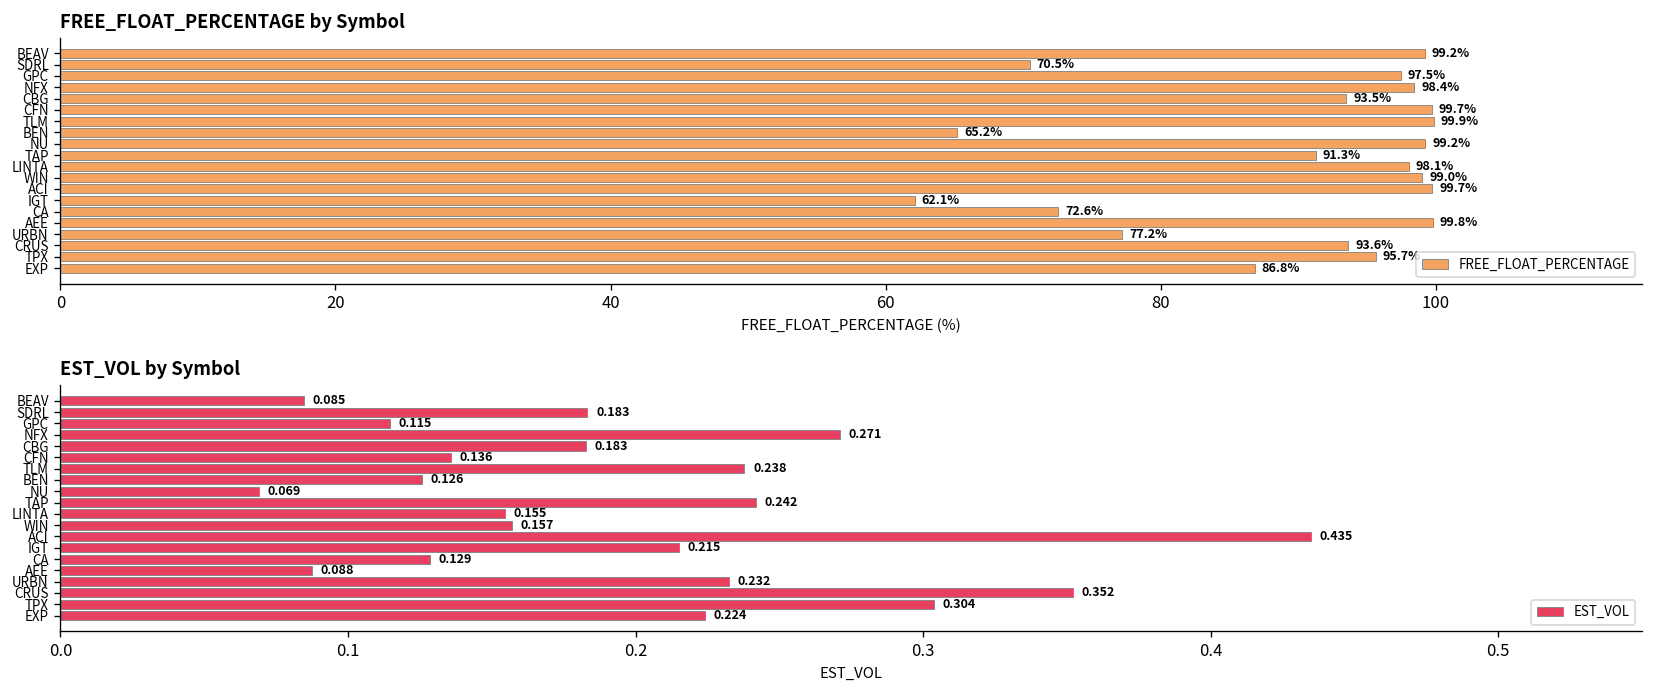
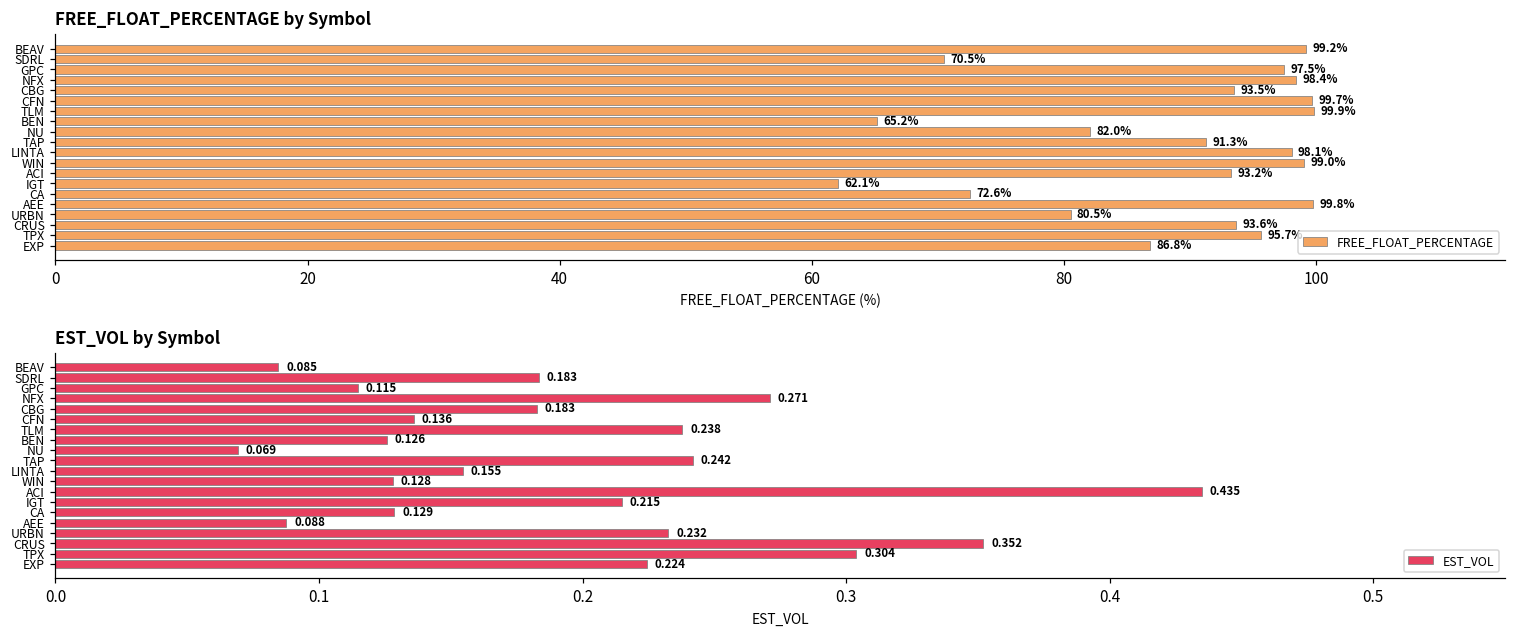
FREE_FLOAT_PERCENTAGE by Symbol, NU: 99.2% -> 82.0%
FREE_FLOAT_PERCENTAGE by Symbol, ACI: 99.7% -> 93.2%
FREE_FLOAT_PERCENTAGE by Symbol, URBN: 77.2% -> 80.5%
EST_VOL by Symbol, WIN: 0.157 -> 0.128
